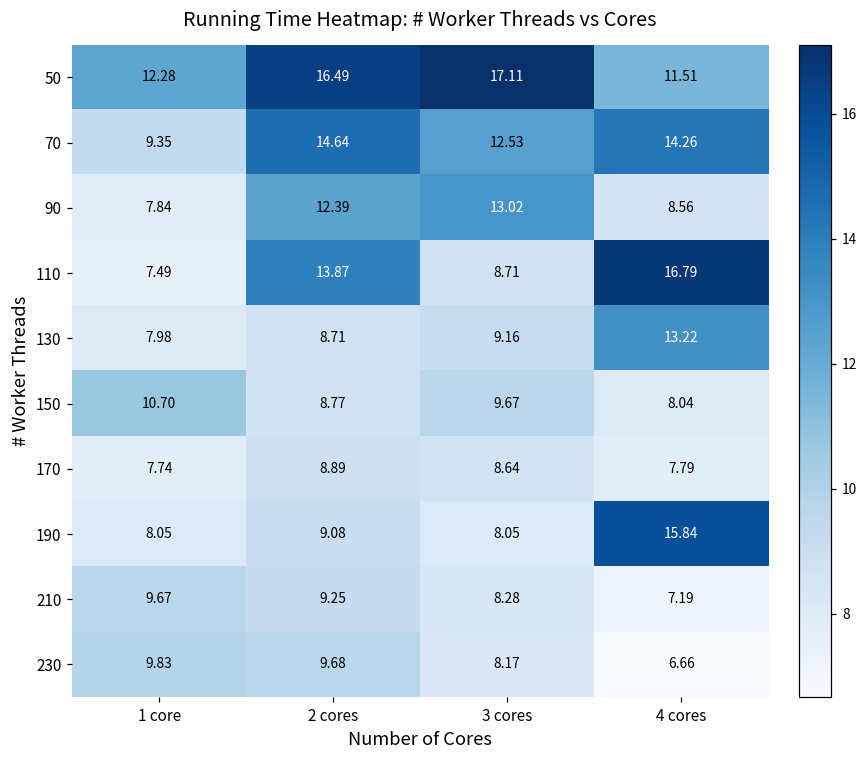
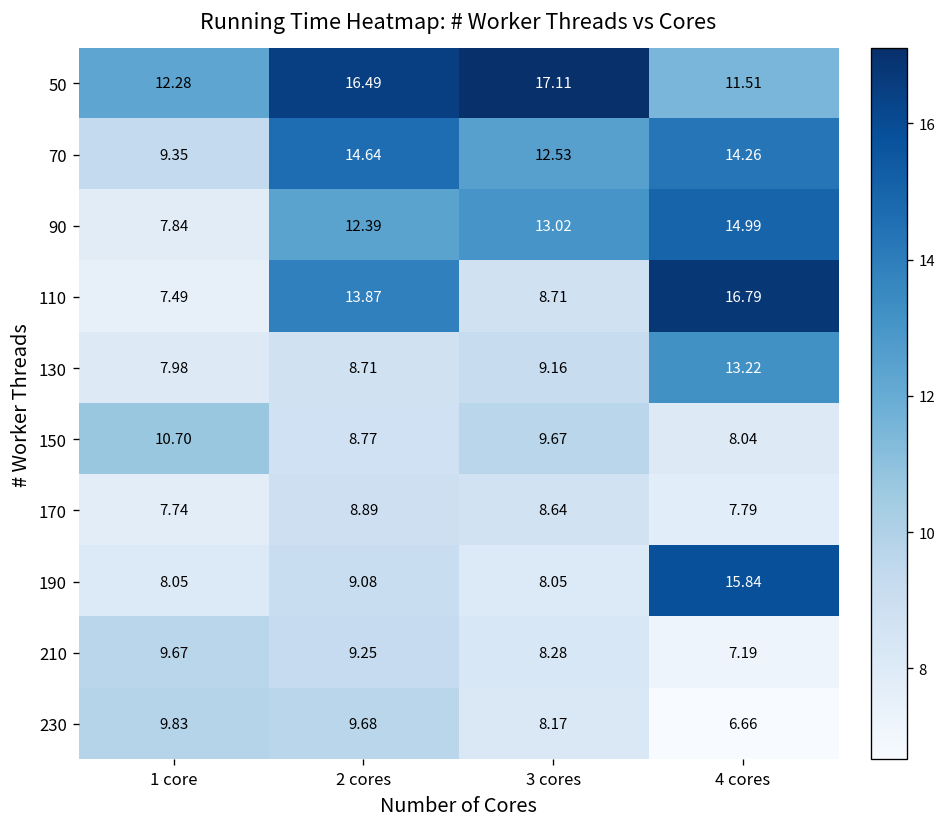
90, 4 cores: 8.56 -> 14.99
